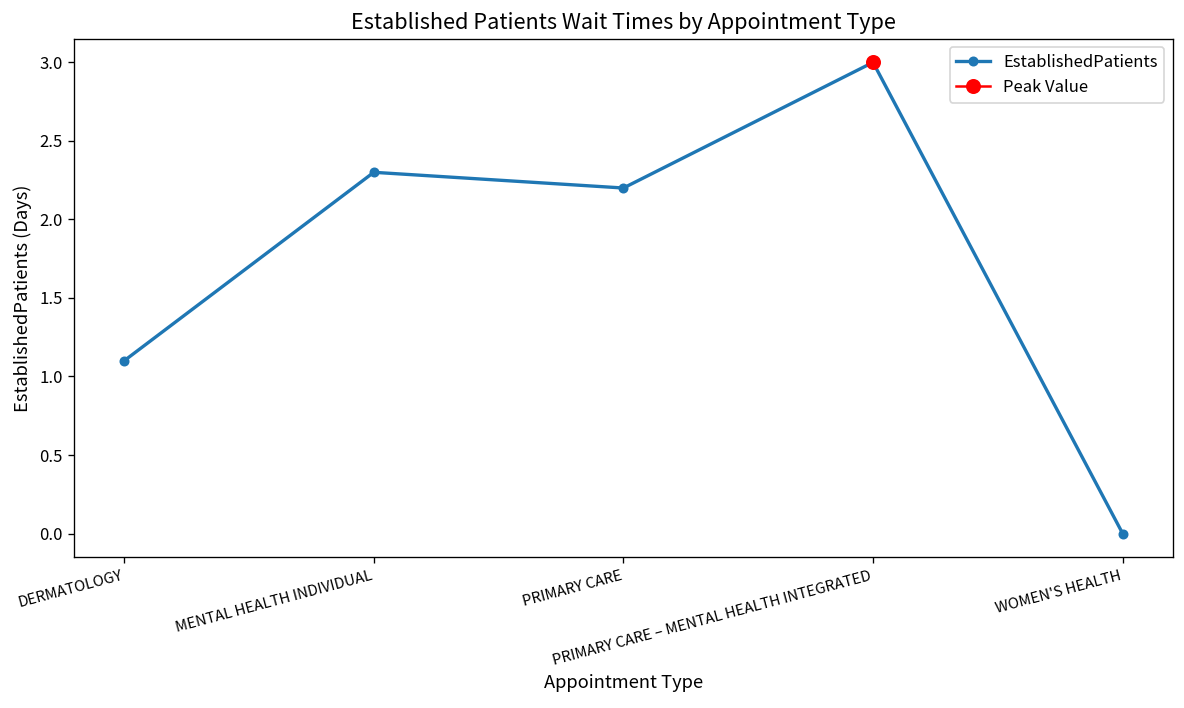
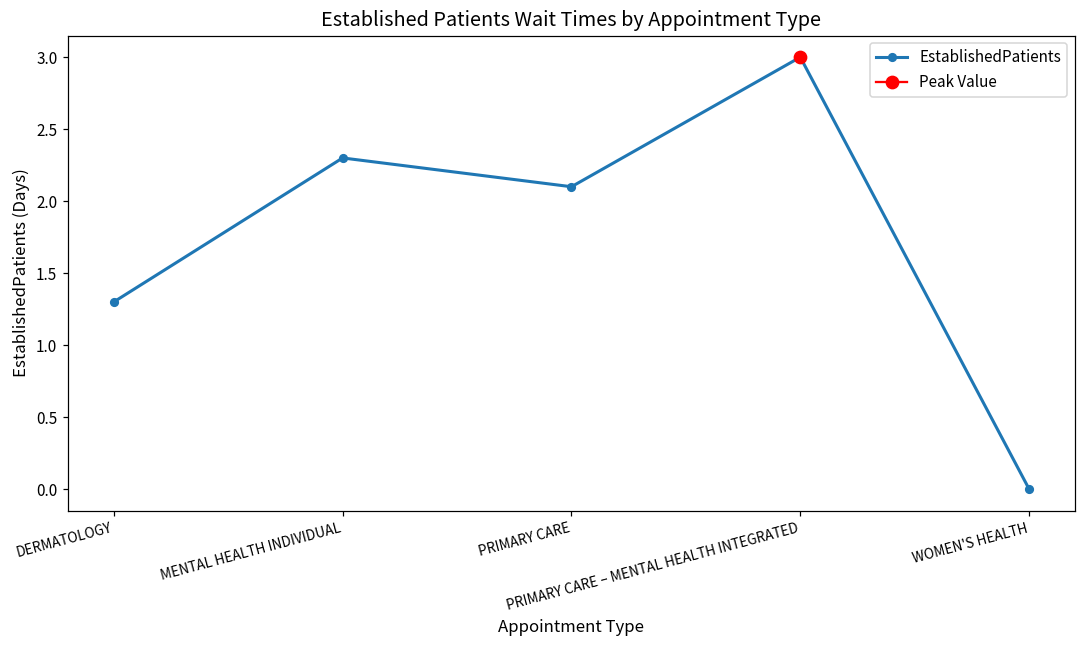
EstablishedPatients, DERMATOLOGY: 1.1 -> 1.3
EstablishedPatients, PRIMARY CARE: 2.2 -> 2.1
